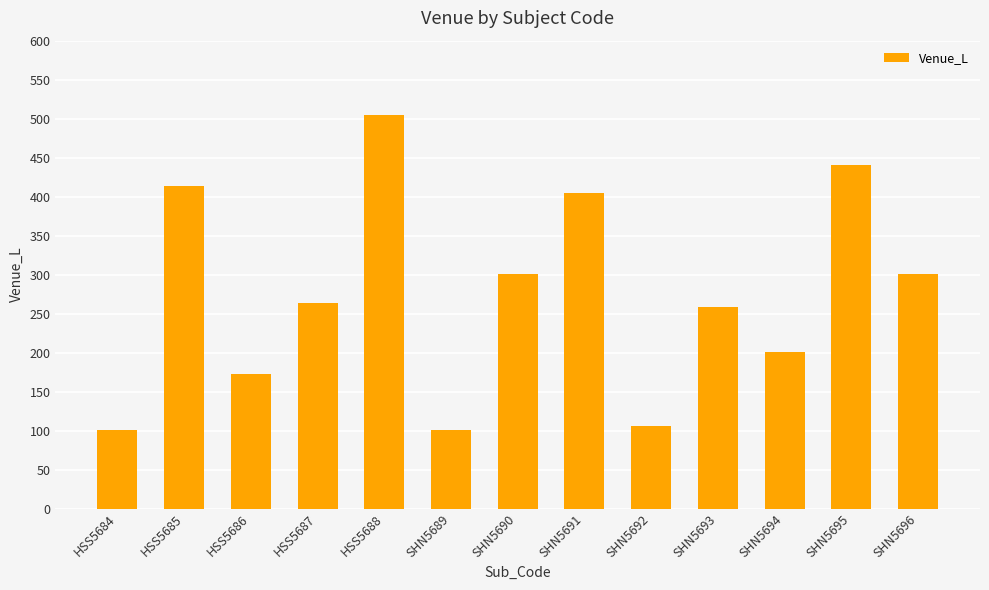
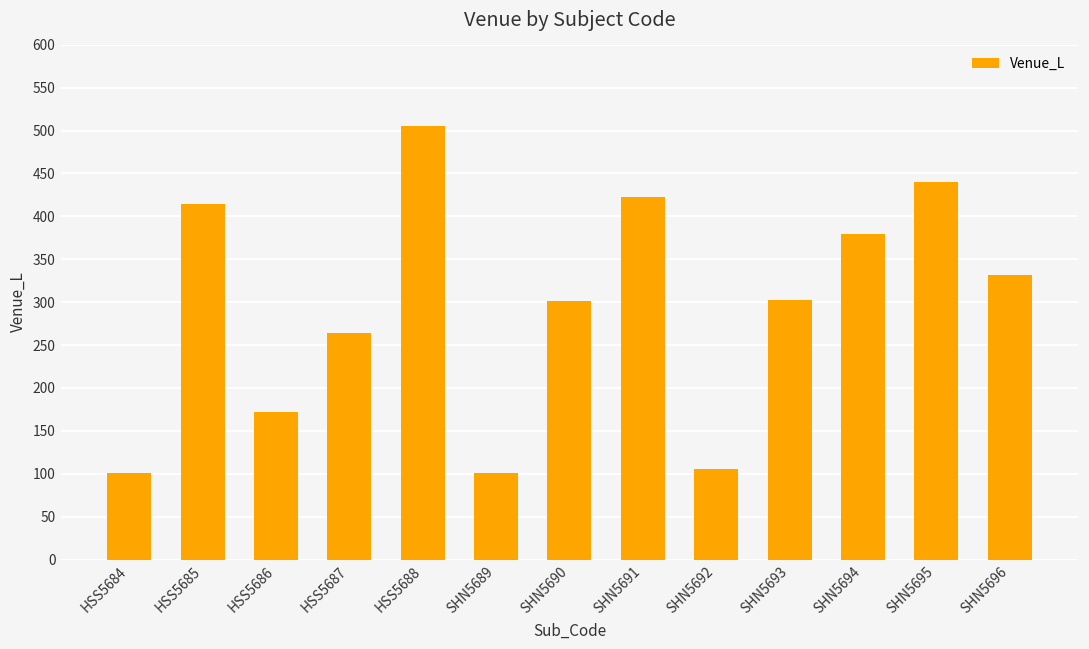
SHN5691: 410 -> 420
SHN5693: 260 -> 300
SHN5694: 200 -> 380
SHN5696: 300 -> 330
